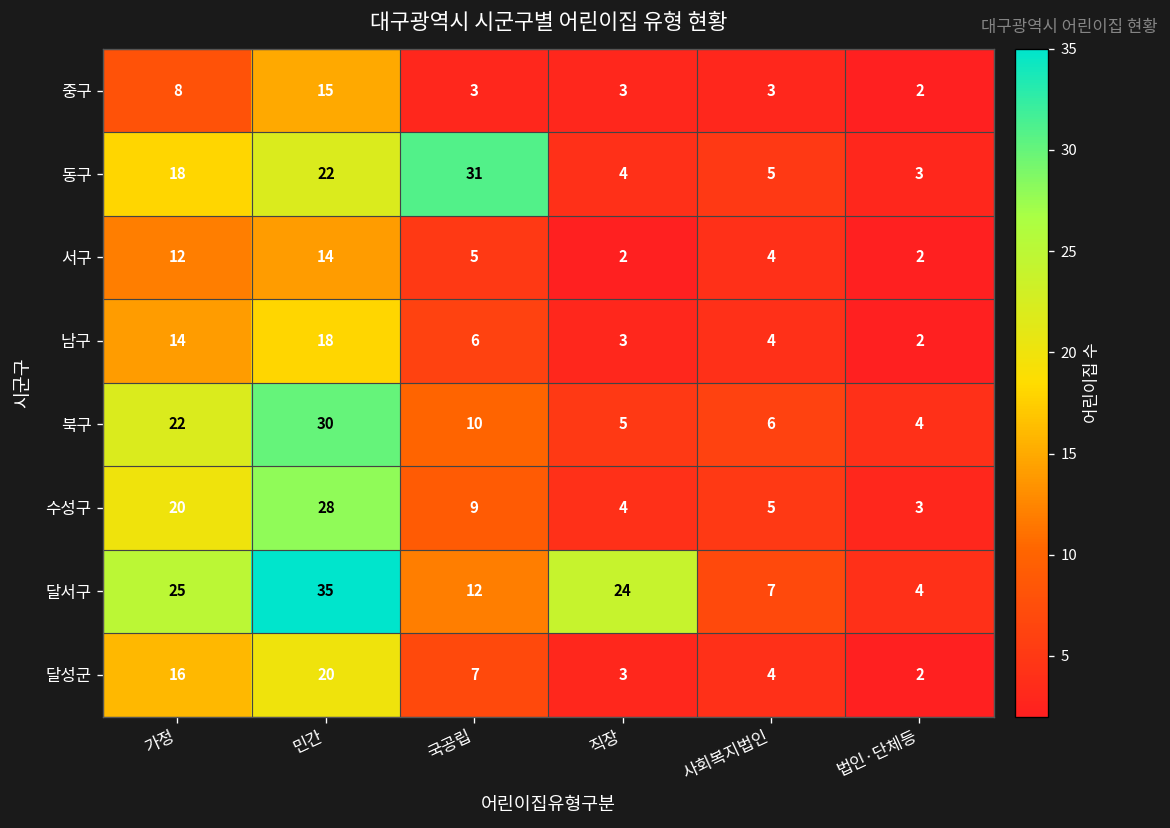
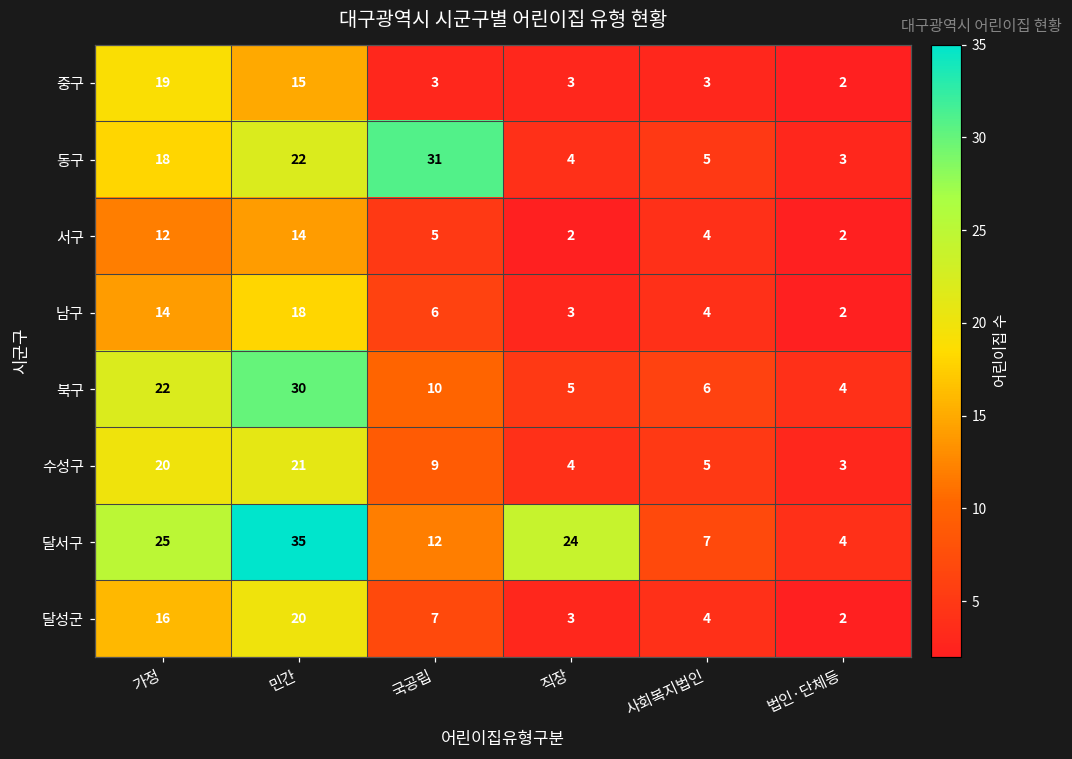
중구, 가정: 8 -> 19
수성구, 민간: 28 -> 21
